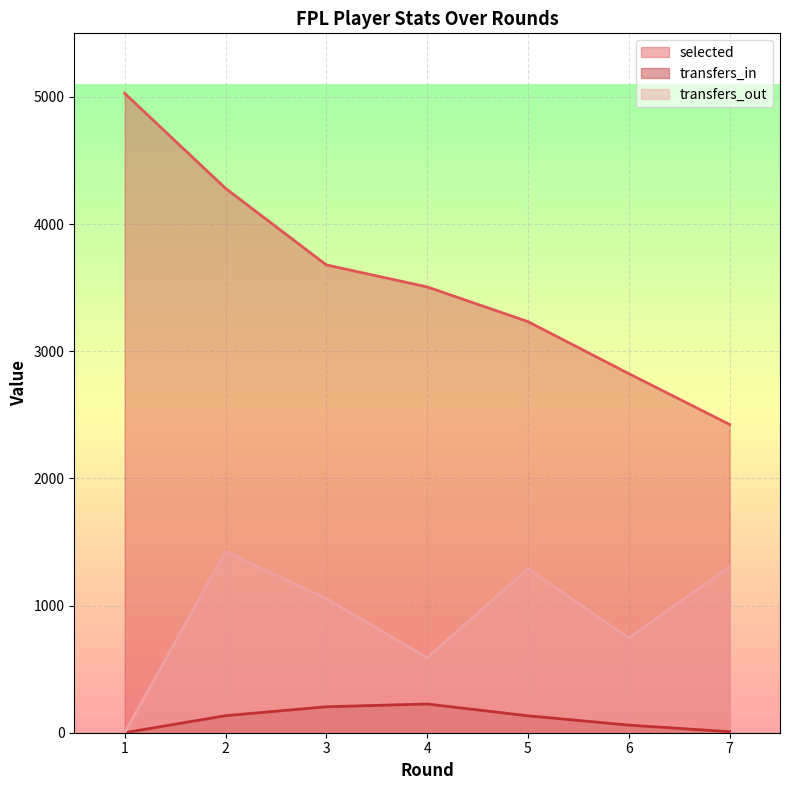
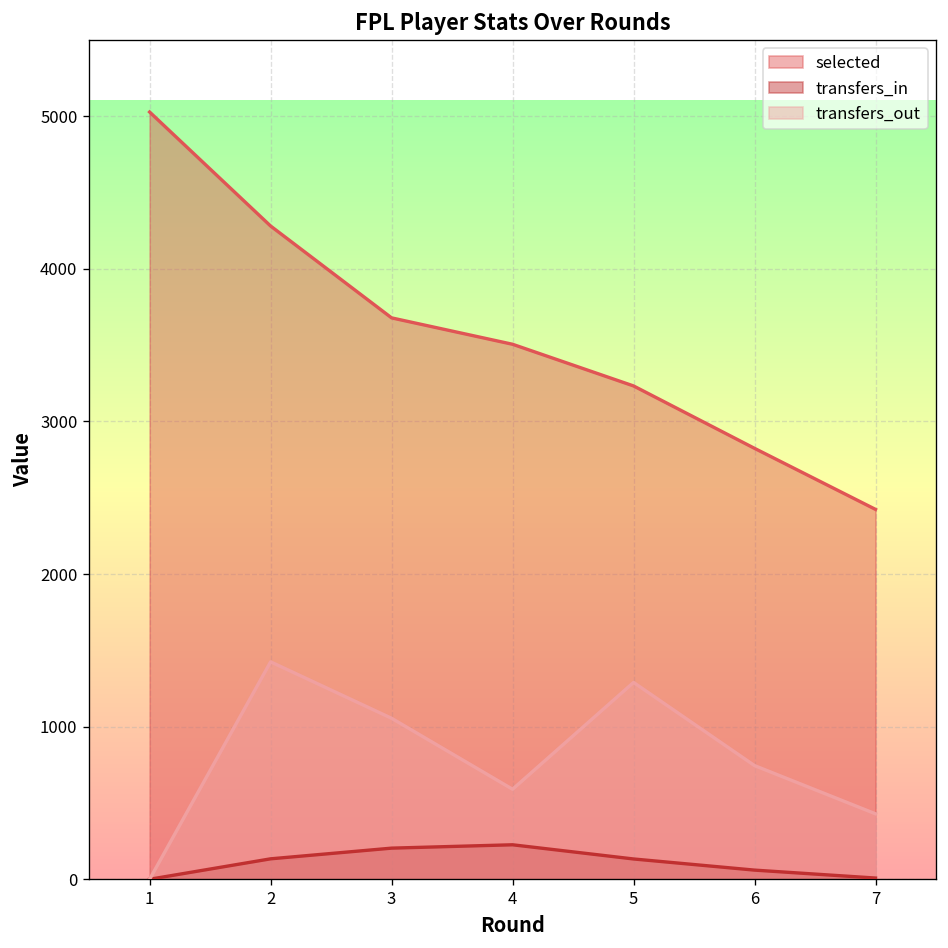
transfers_out, 7: 1310 -> 430
